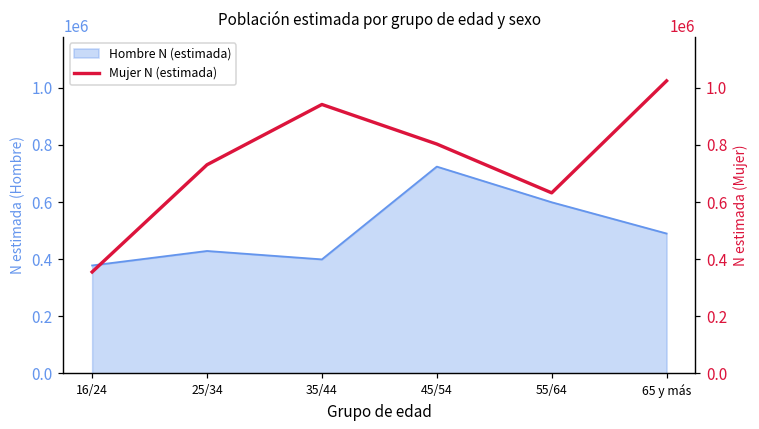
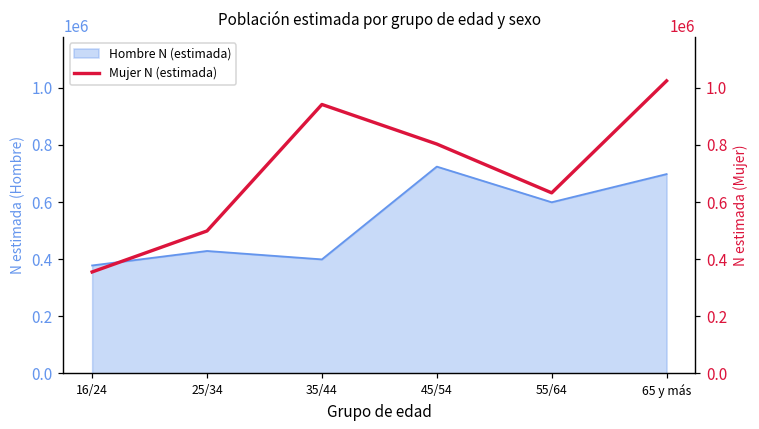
Hombre N (estimada), 65 y más: 490000 -> 700000
Mujer N (estimada), 25/34: 730000 -> 500000
